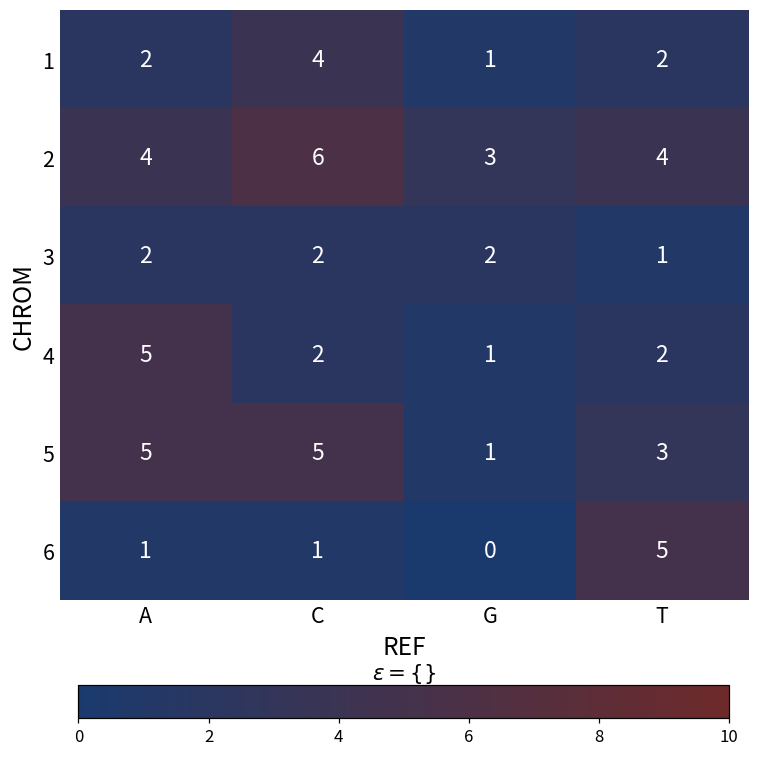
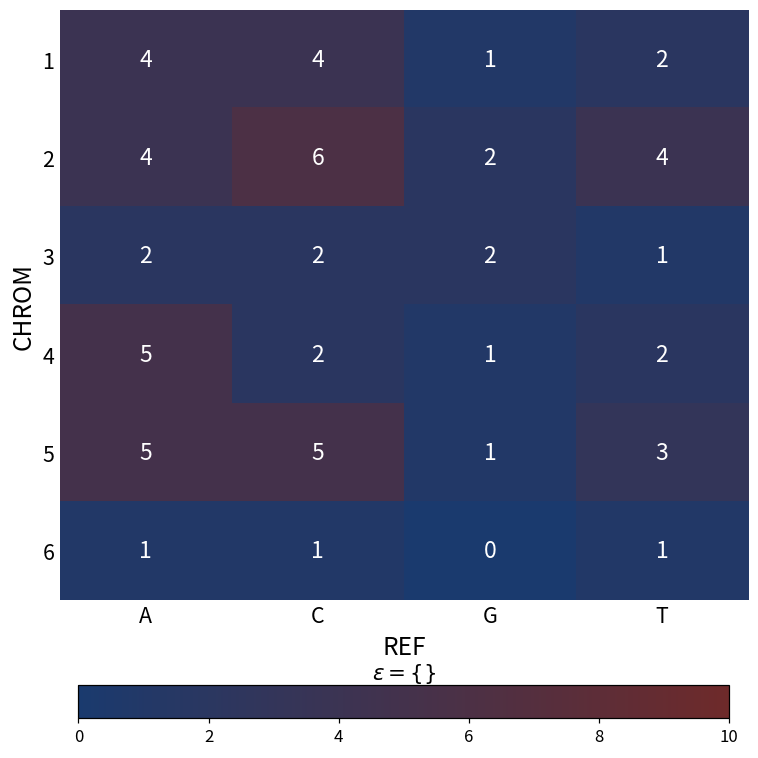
1, A: 2 -> 4
2, G: 3 -> 2
6, T: 5 -> 1
